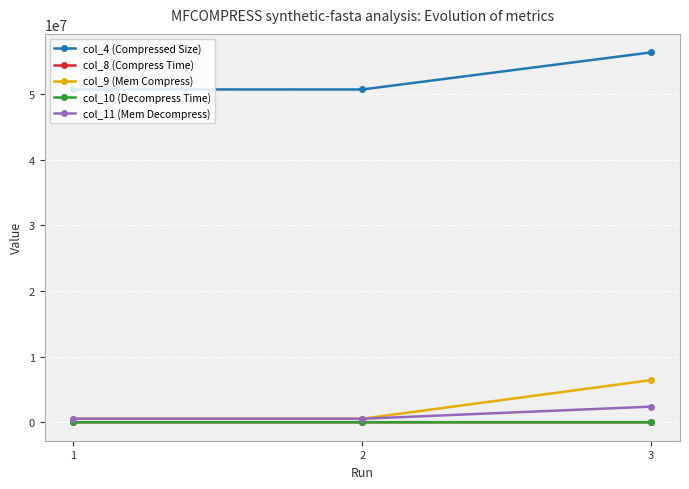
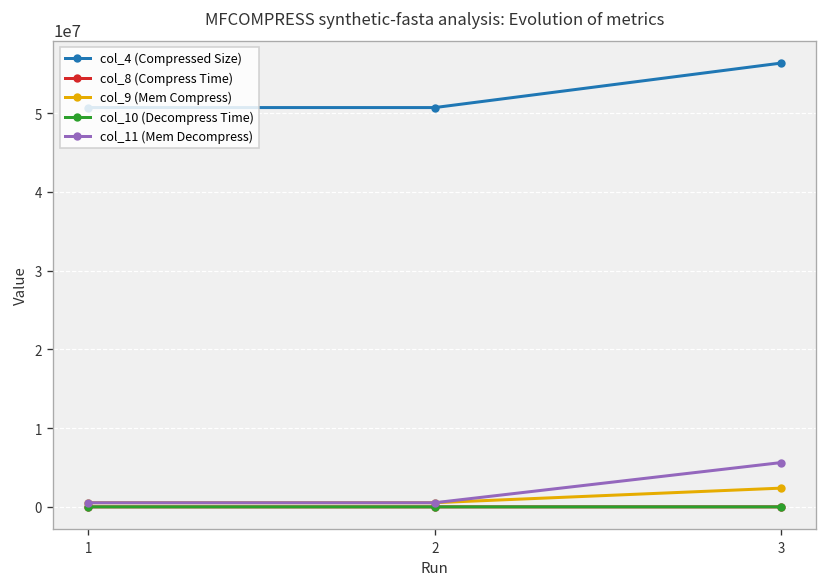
col_9 (Mem Compress), 3: 6000000 -> 2000000
col_11 (Mem Decompress), 3: 2000000 -> 6000000
